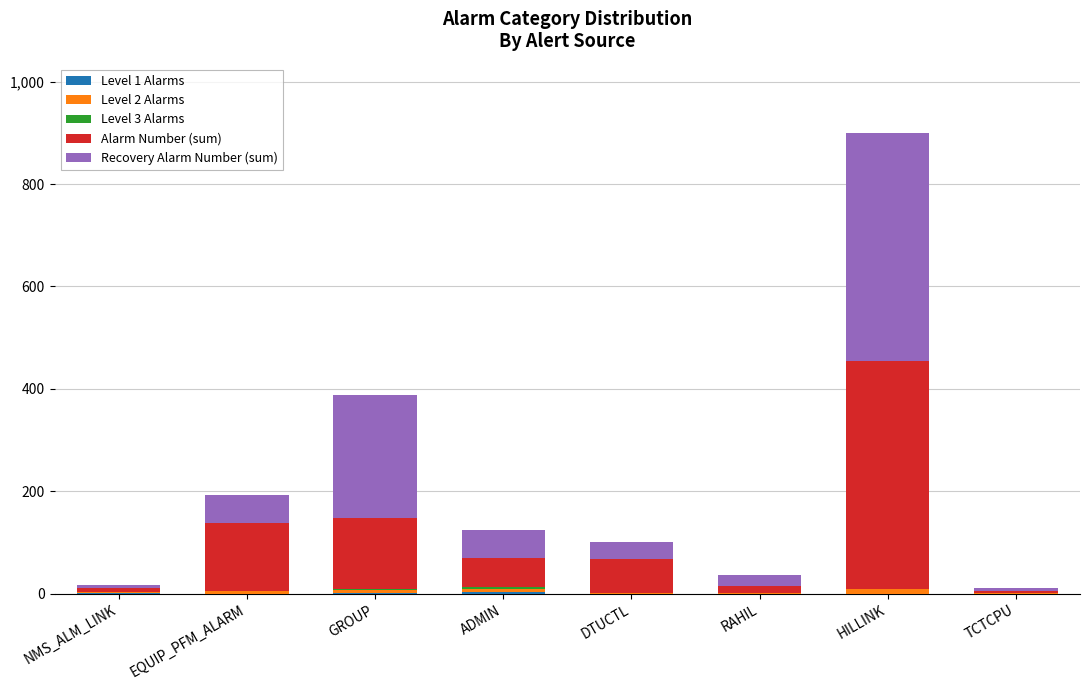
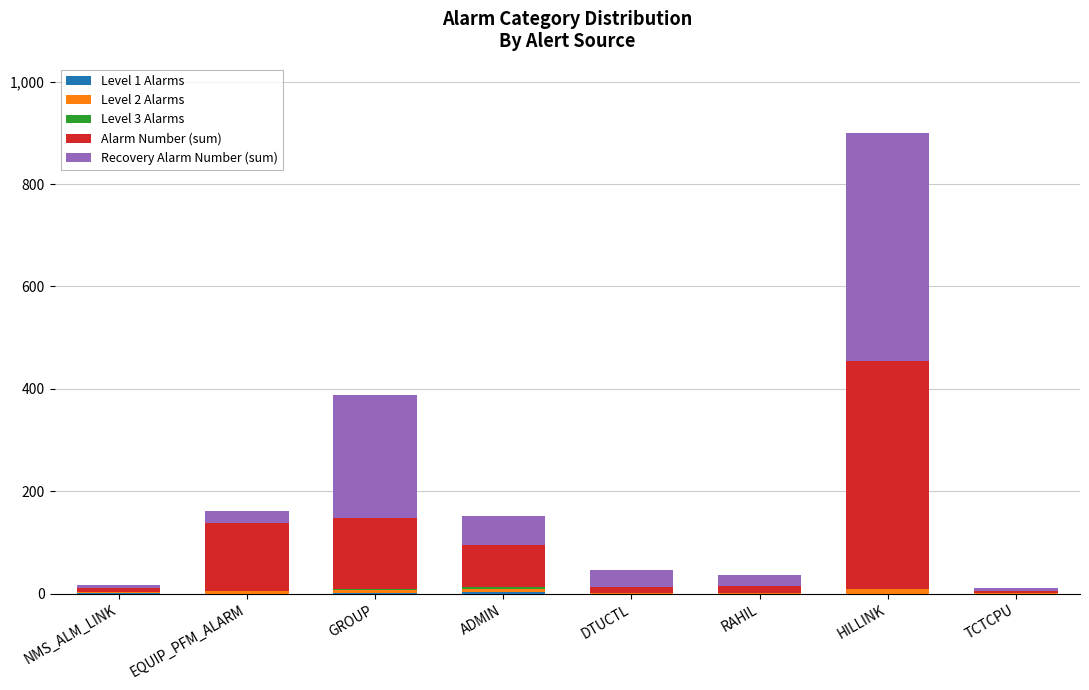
Recovery Alarm Number (sum), EQUIP_PFM_ALARM: 60 -> 20
Alarm Number (sum), ADMIN: 60 -> 80
Alarm Number (sum), DTUCTL: 70 -> 10
